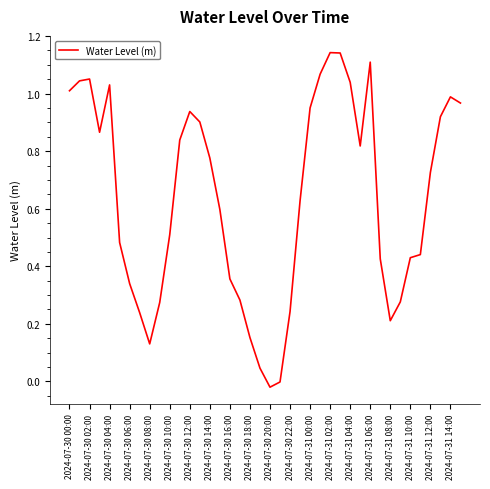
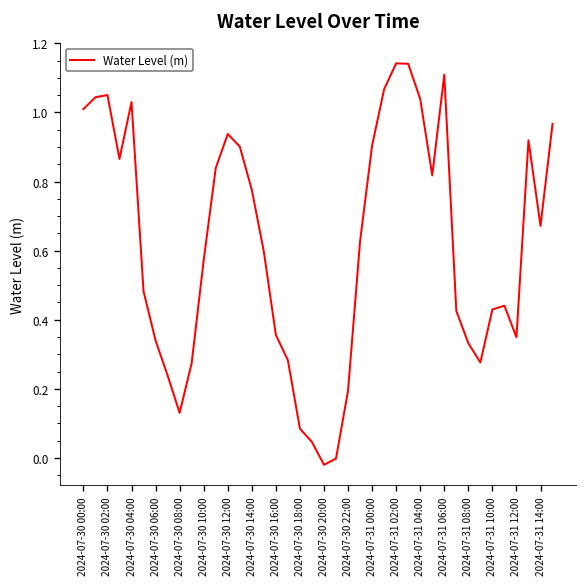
2024-07-30 10:00: 0.51 -> 0.57
2024-07-30 18:00: 0.15 -> 0.08
2024-07-30 22:00: 0.24 -> 0.19
2024-07-31 00:00: 0.95 -> 0.90
2024-07-31 08:00: 0.21 -> 0.33
2024-07-31 12:00: 0.73 -> 0.35
2024-07-31 14:00: 0.99 -> 0.67
